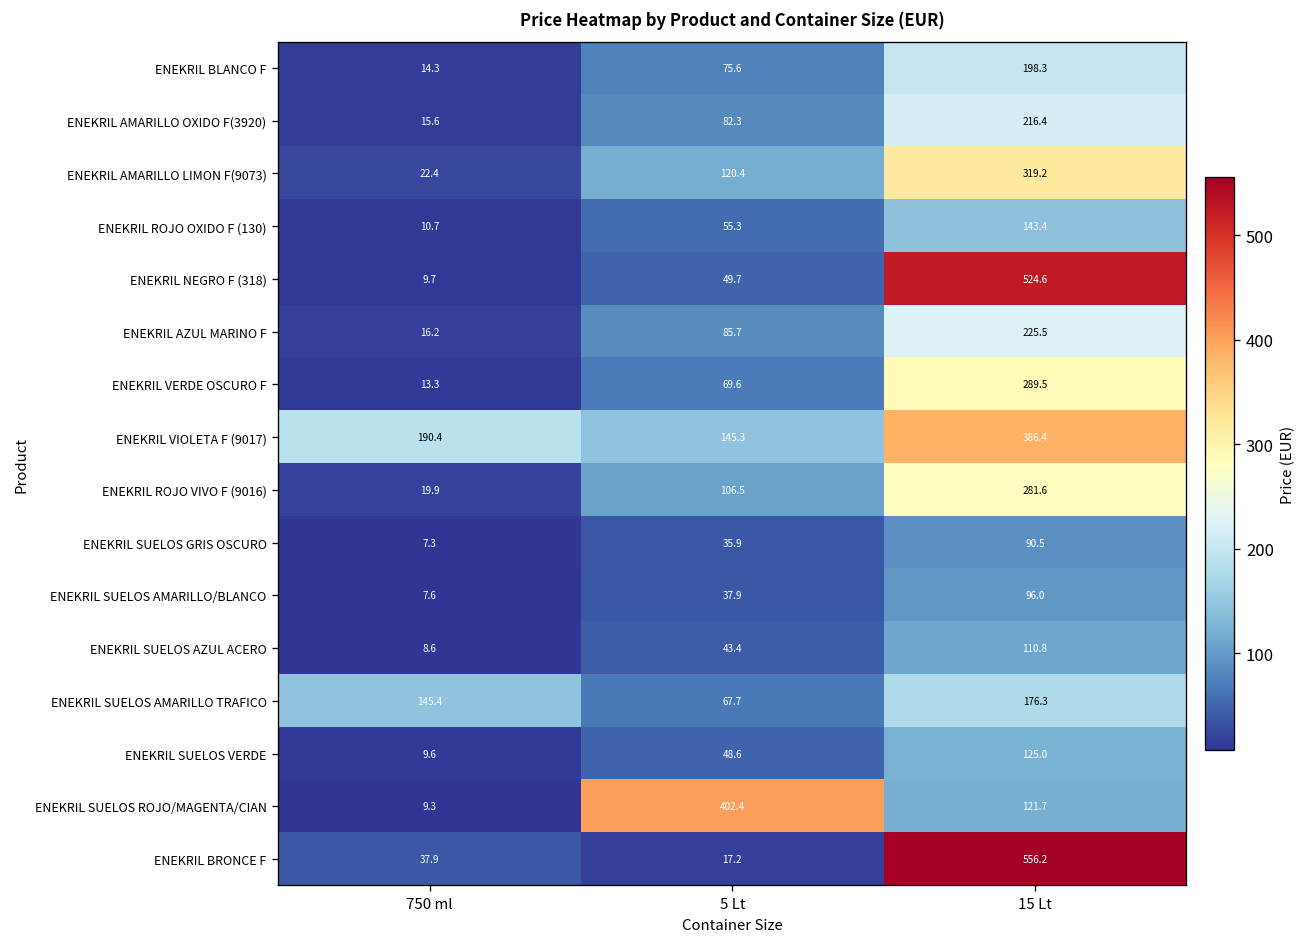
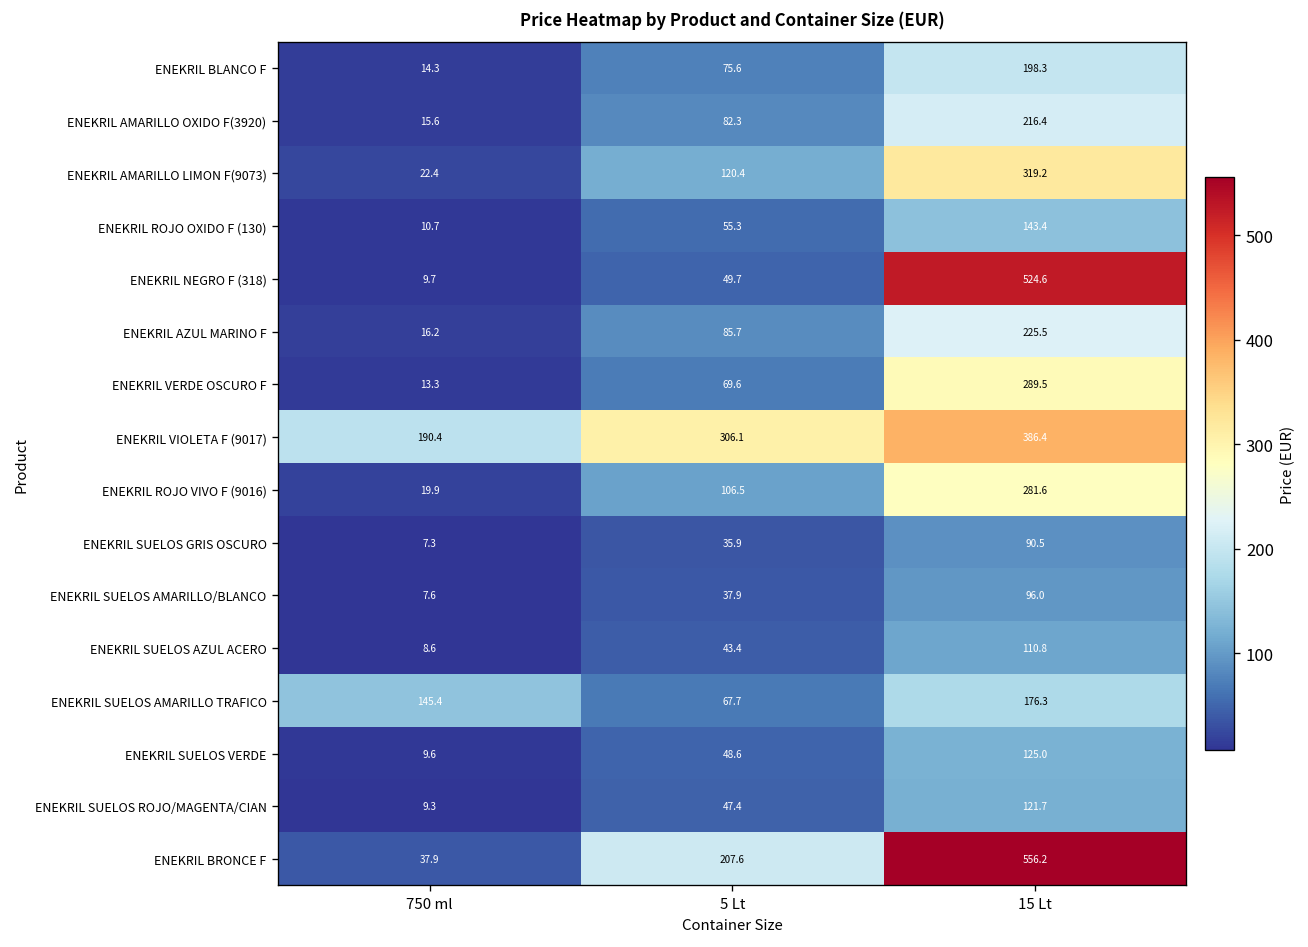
ENEKRIL VIOLETA F (9017), 5 Lt: 145.3 -> 306.1
ENEKRIL SUELOS ROJO/MAGENTA/CIAN, 5 Lt: 402.4 -> 47.4
ENEKRIL BRONCE F, 5 Lt: 17.2 -> 207.6
